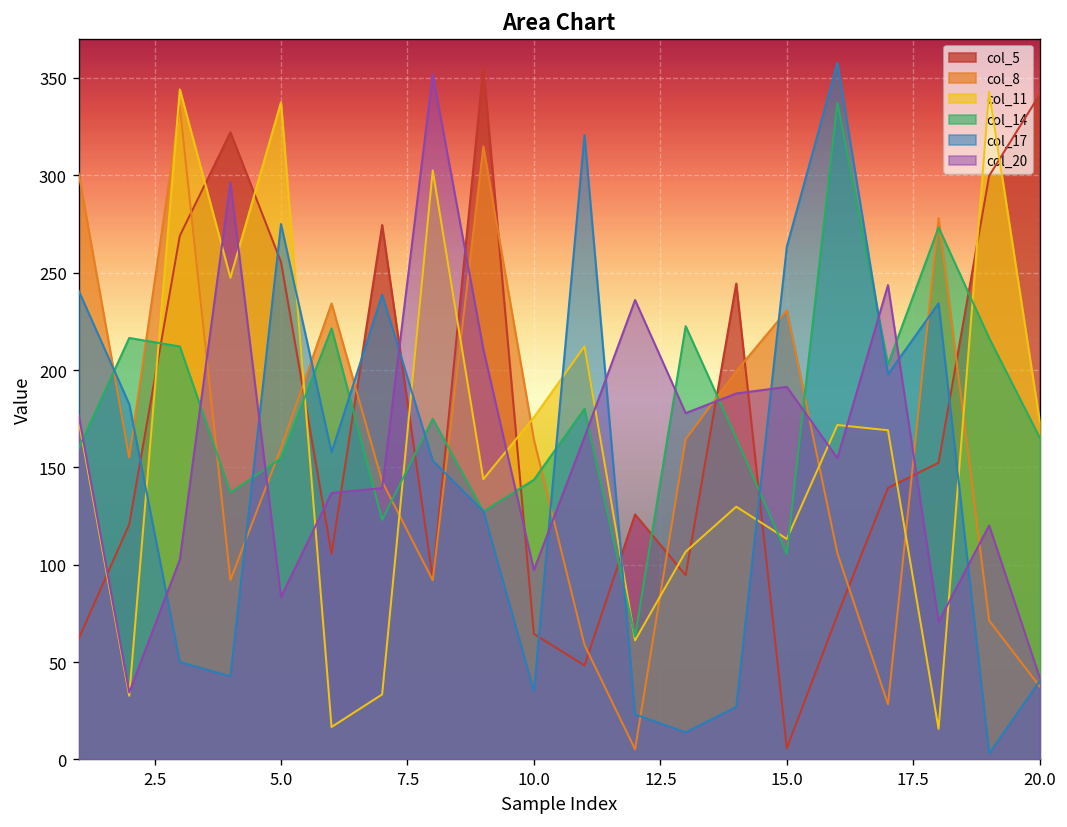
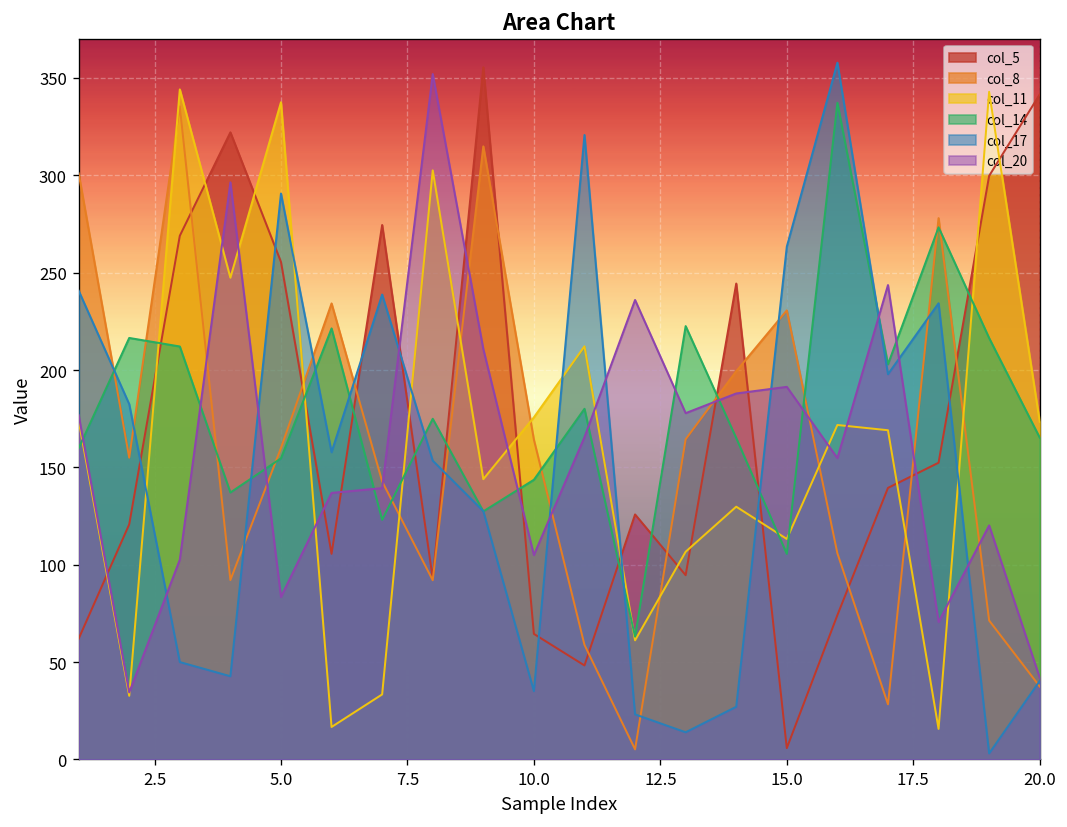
col_17, 5.0: 275 -> 291
col_20, 10.0: 97 -> 105
